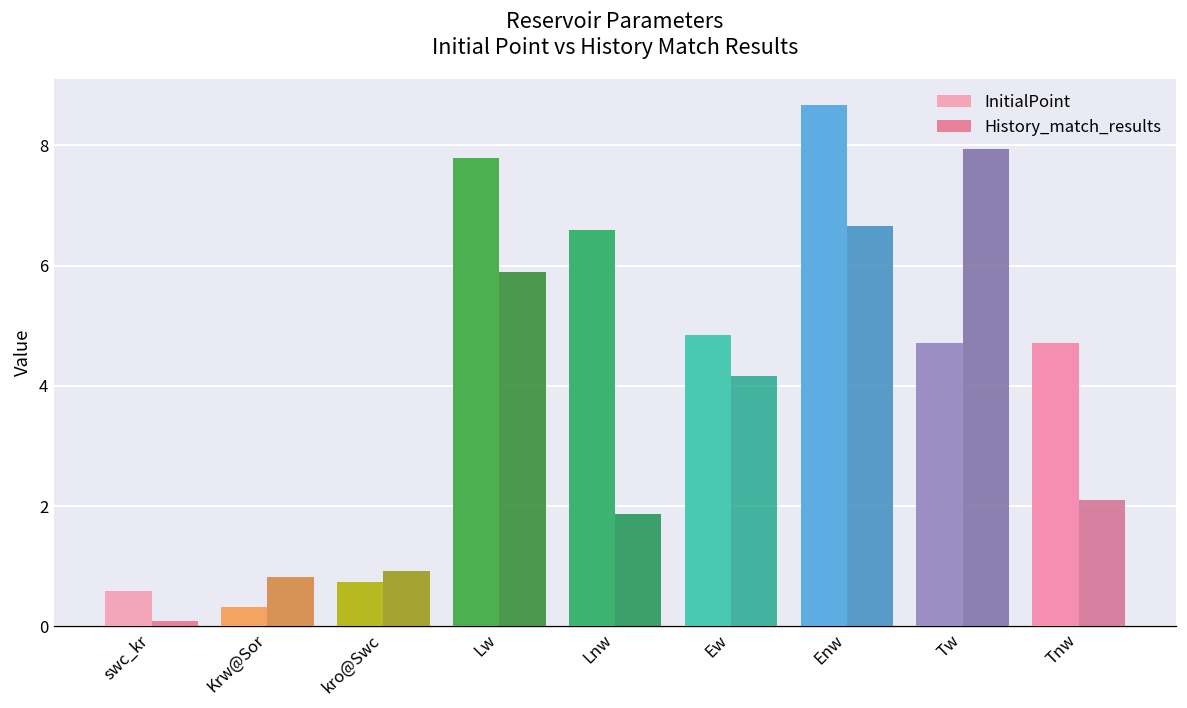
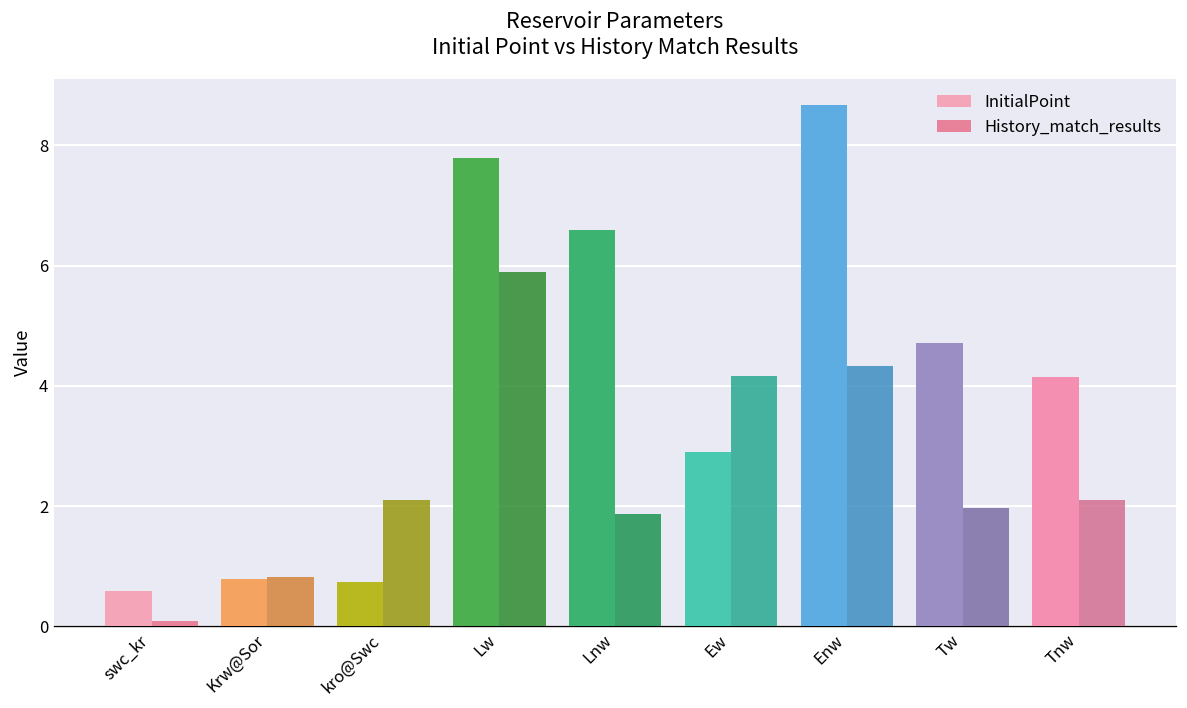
InitialPoint, Krw@Sor: 0.3 -> 0.8
History_match_results, kro@Swc: 0.9 -> 2.1
InitialPoint, Ew: 4.8 -> 2.9
History_match_results, Enw: 6.7 -> 4.3
History_match_results, Tw: 7.9 -> 2.0
InitialPoint, Tnw: 4.7 -> 4.2
